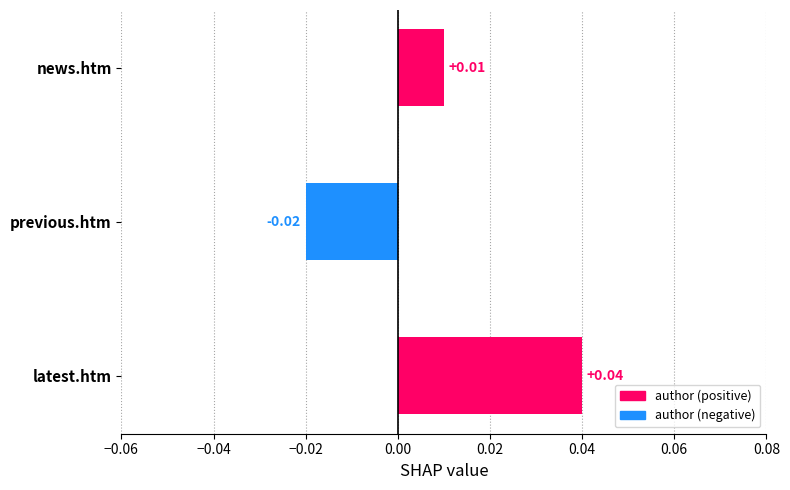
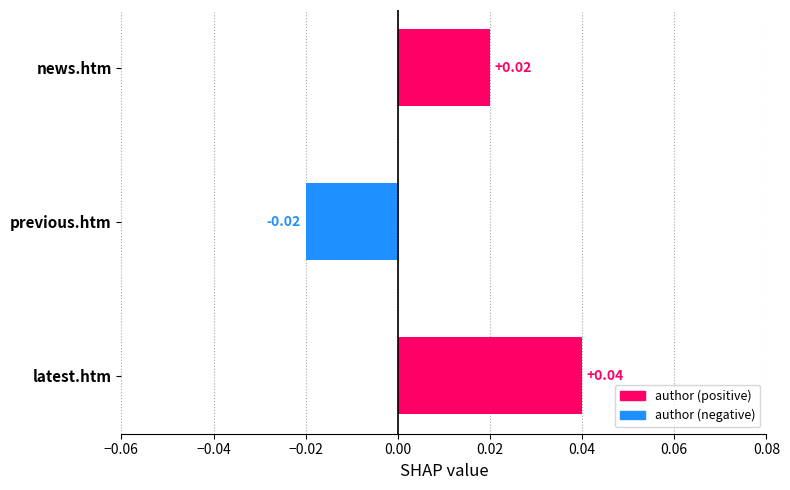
news.htm: +0.01 -> +0.02
